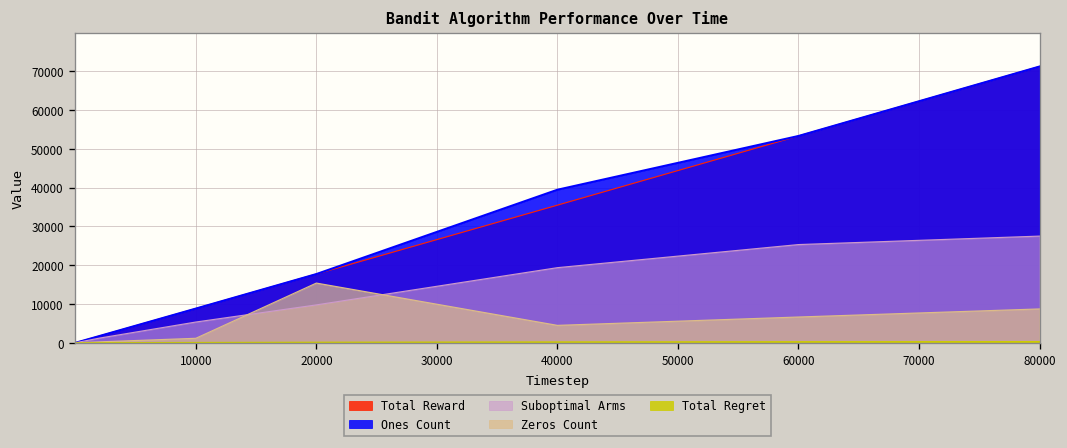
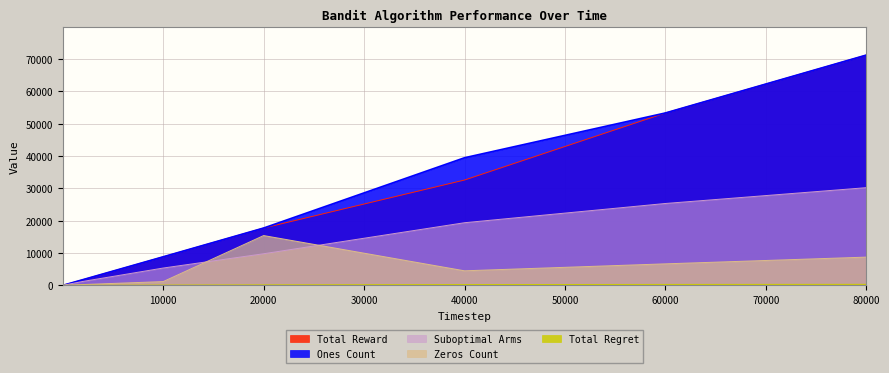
Total Reward, 40000: 36000 -> 33000
Suboptimal Arms, 80000: 28000 -> 30000
